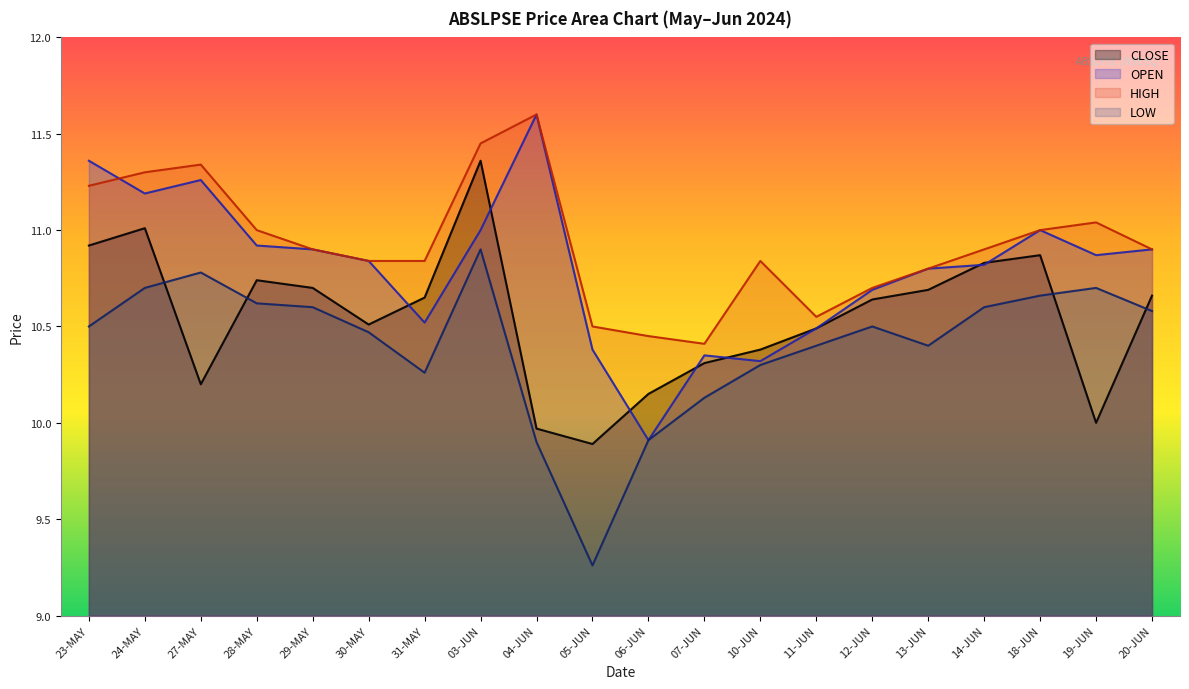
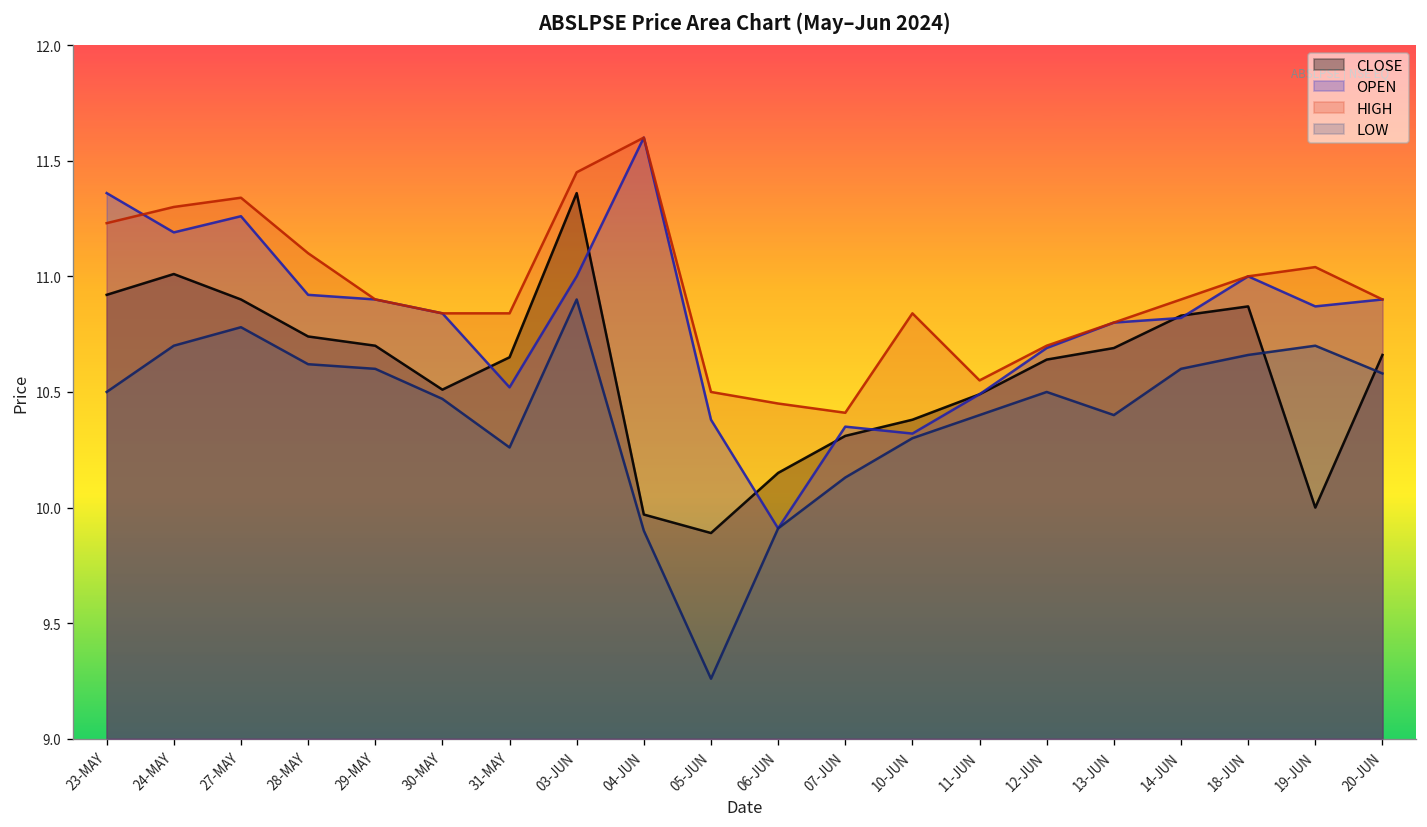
CLOSE, 27-MAY: 10.2 -> 10.9
HIGH, 28-MAY: 11.0 -> 11.1
